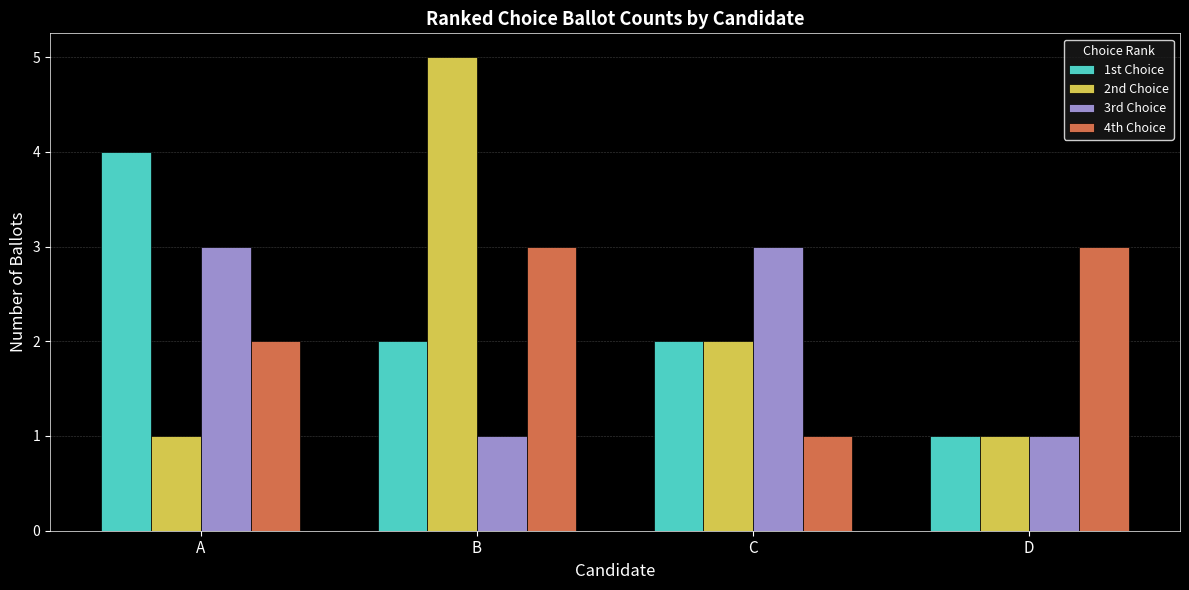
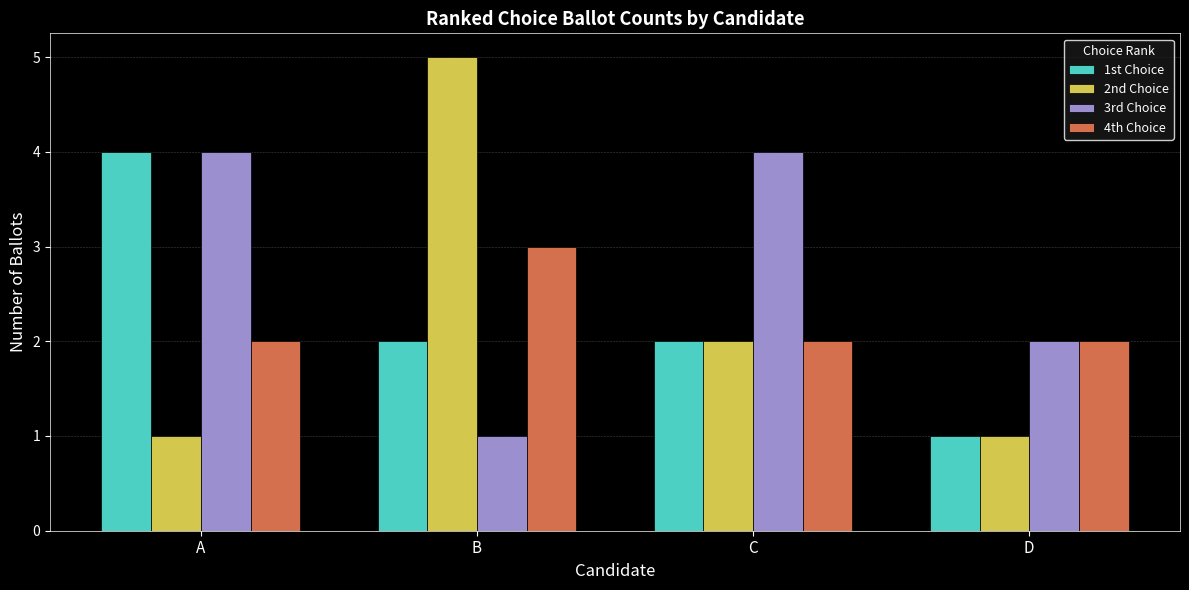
3rd Choice, A: 3 -> 4
3rd Choice, C: 3 -> 4
4th Choice, C: 1 -> 2
3rd Choice, D: 1 -> 2
4th Choice, D: 3 -> 2
